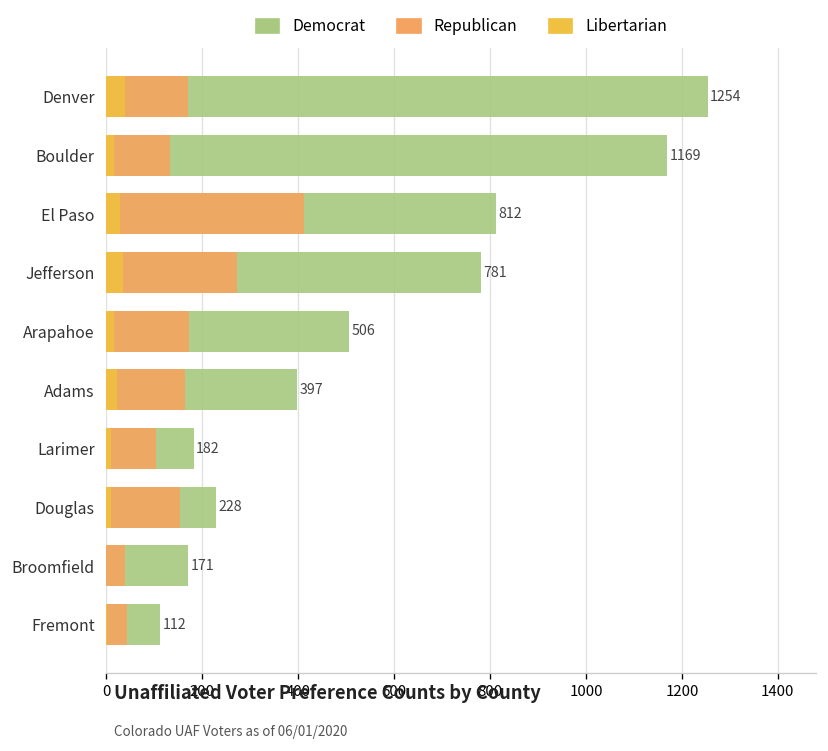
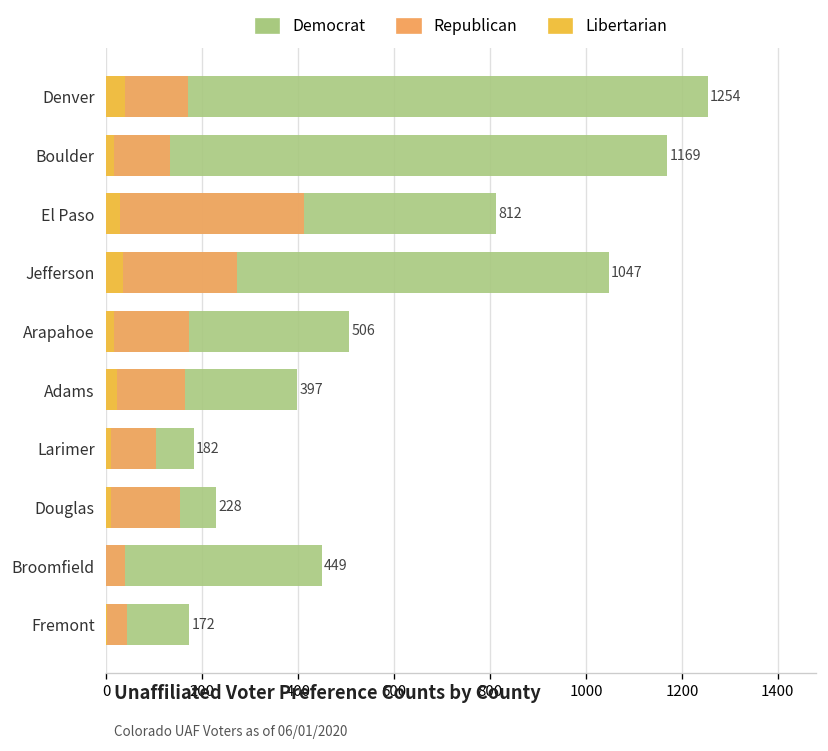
Democrat, Jefferson: 781 -> 1047
Democrat, Broomfield: 171 -> 449
Democrat, Fremont: 112 -> 172
